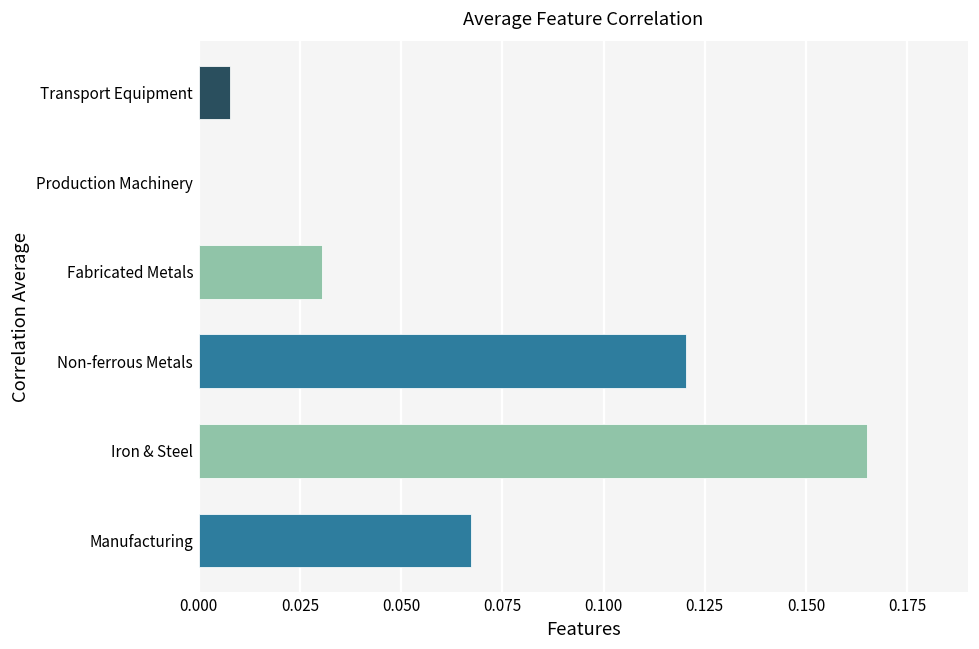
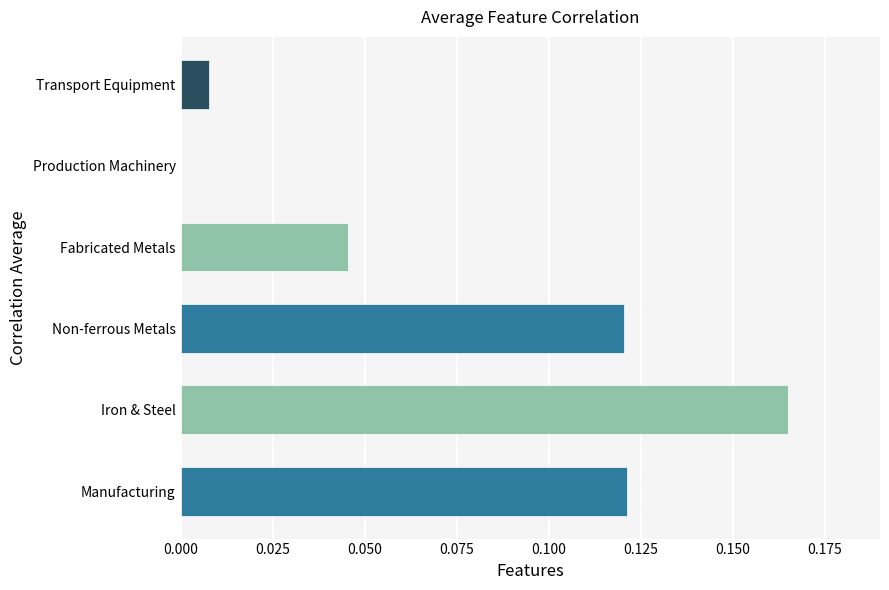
Fabricated Metals: 0.031 -> 0.045
Manufacturing: 0.067 -> 0.121
